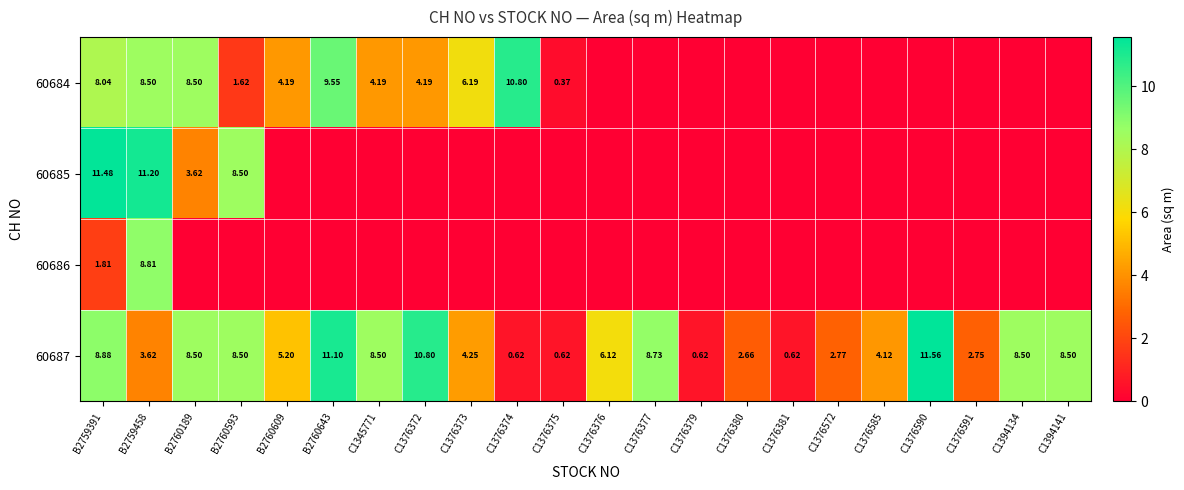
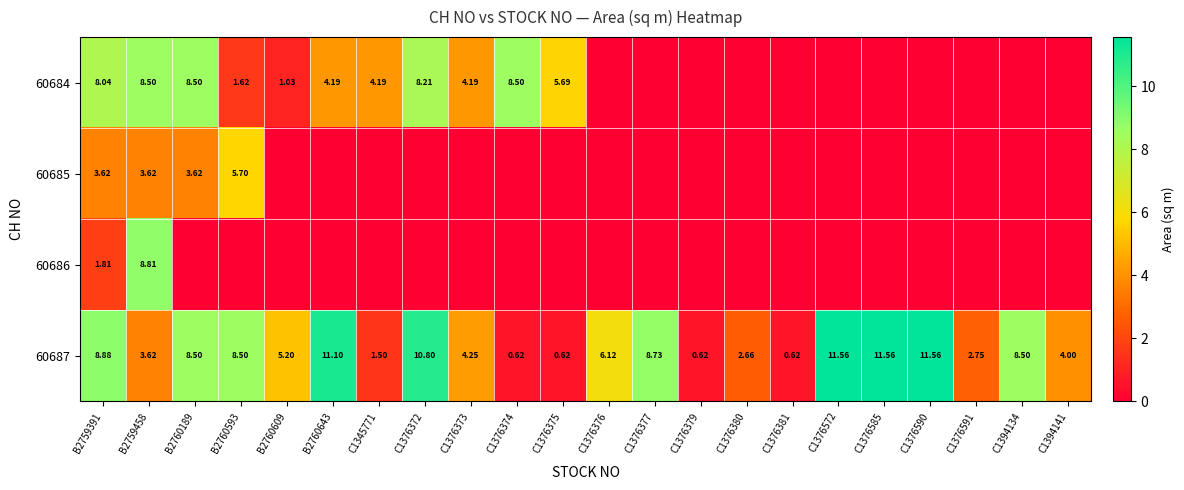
60684, B2760609: 4.19 -> 1.03
60684, B2760643: 9.55 -> 4.19
60684, C1376372: 4.19 -> 8.21
60684, C1376373: 6.19 -> 4.19
60684, C1376374: 10.80 -> 8.50
60684, C1376375: 0.37 -> 5.69
60685, B2759391: 11.48 -> 3.62
60685, B2759458: 11.20 -> 3.62
60685, B2760593: 8.50 -> 5.70
60687, C1345771: 8.50 -> 1.50
60687, C1376572: 2.77 -> 11.56
60687, C1376585: 4.12 -> 11.56
60687, C1394141: 8.50 -> 4.00
